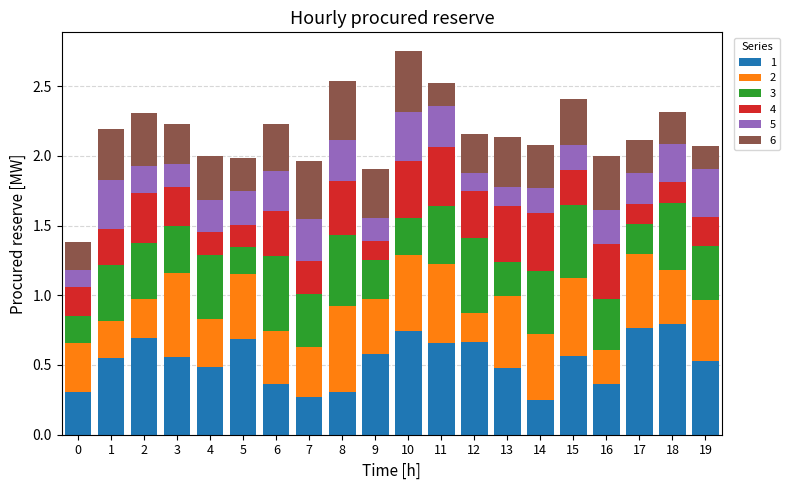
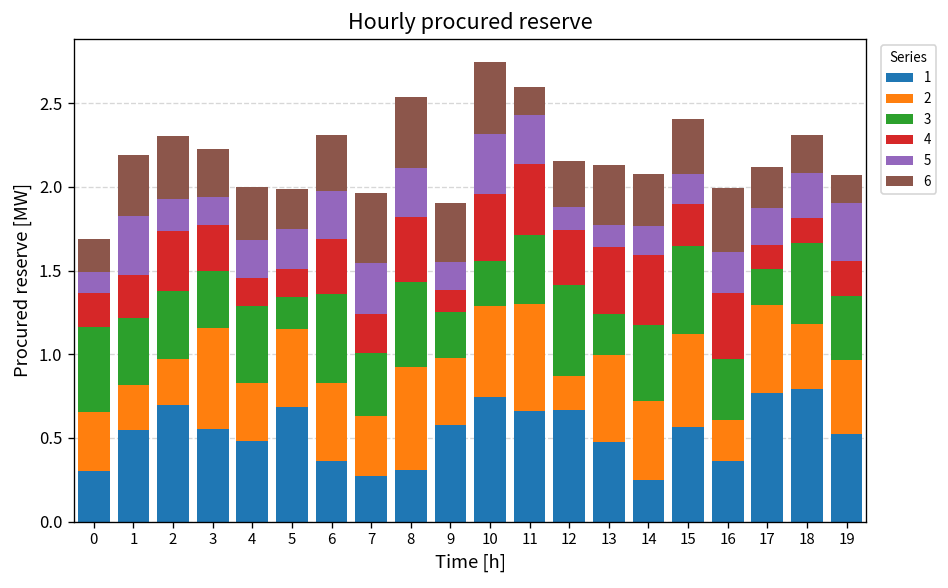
3, 0: 0.19 -> 0.51
2, 6: 0.38 -> 0.46
2, 11: 0.57 -> 0.64
